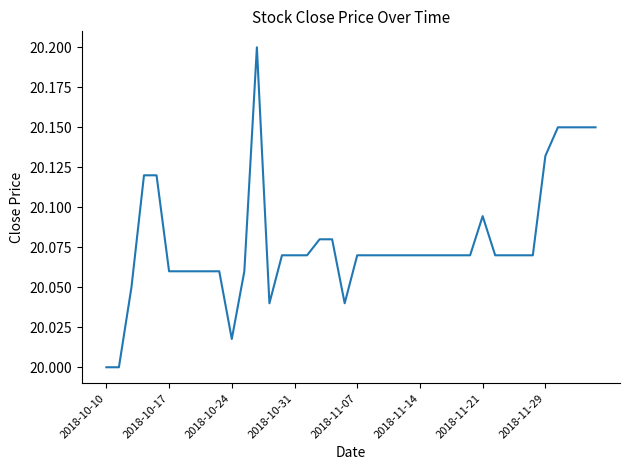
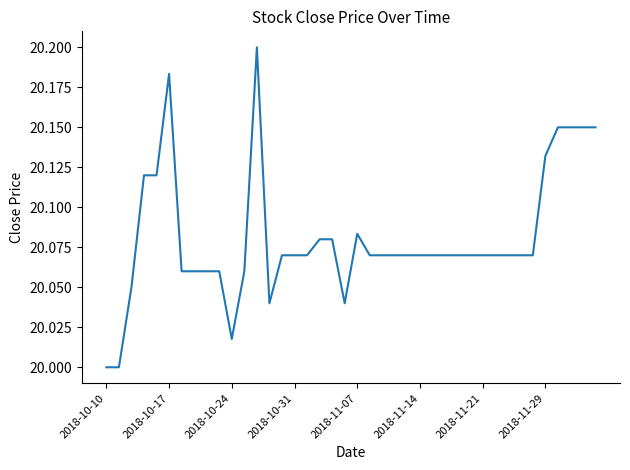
2018-10-17: 20.060 -> 20.183
2018-11-07: 20.070 -> 20.083
2018-11-21: 20.094 -> 20.070
